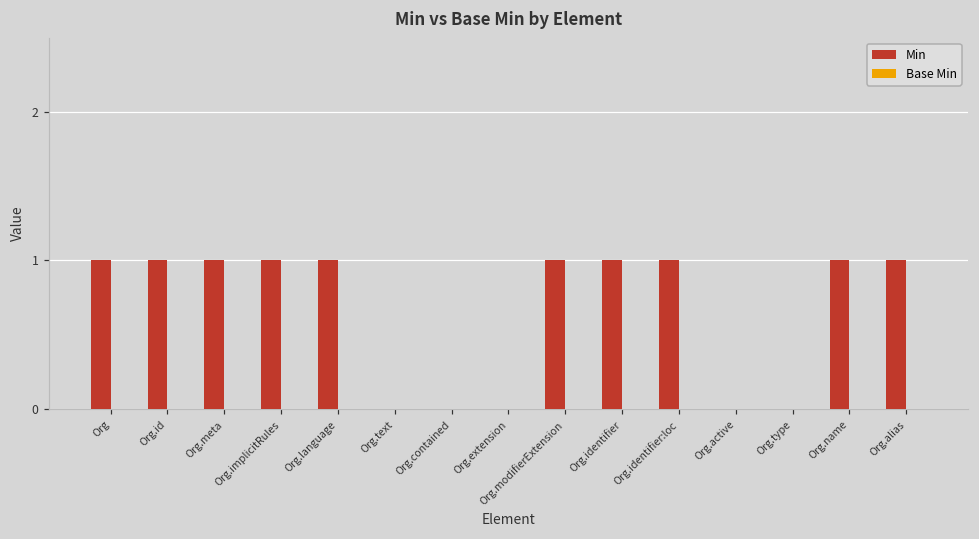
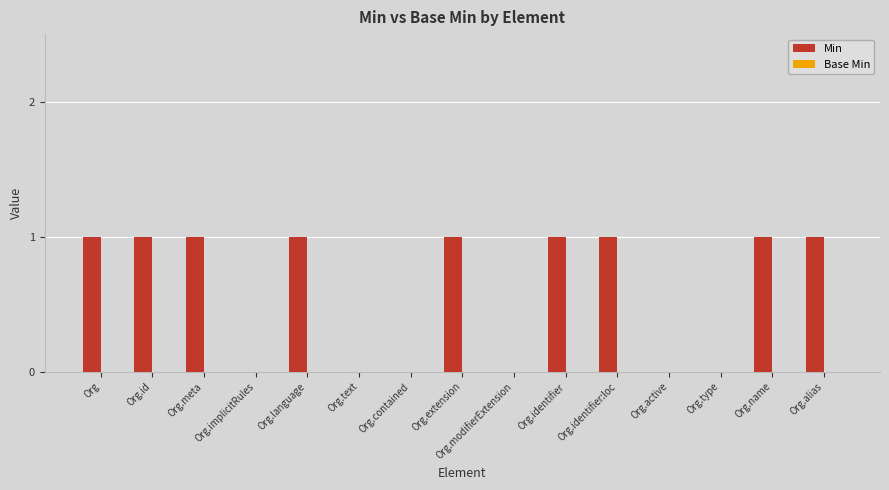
Min, Org.implicitRules: 1 -> 0
Min, Org.extension: 0 -> 1
Min, Org.modifierExtension: 1 -> 0
